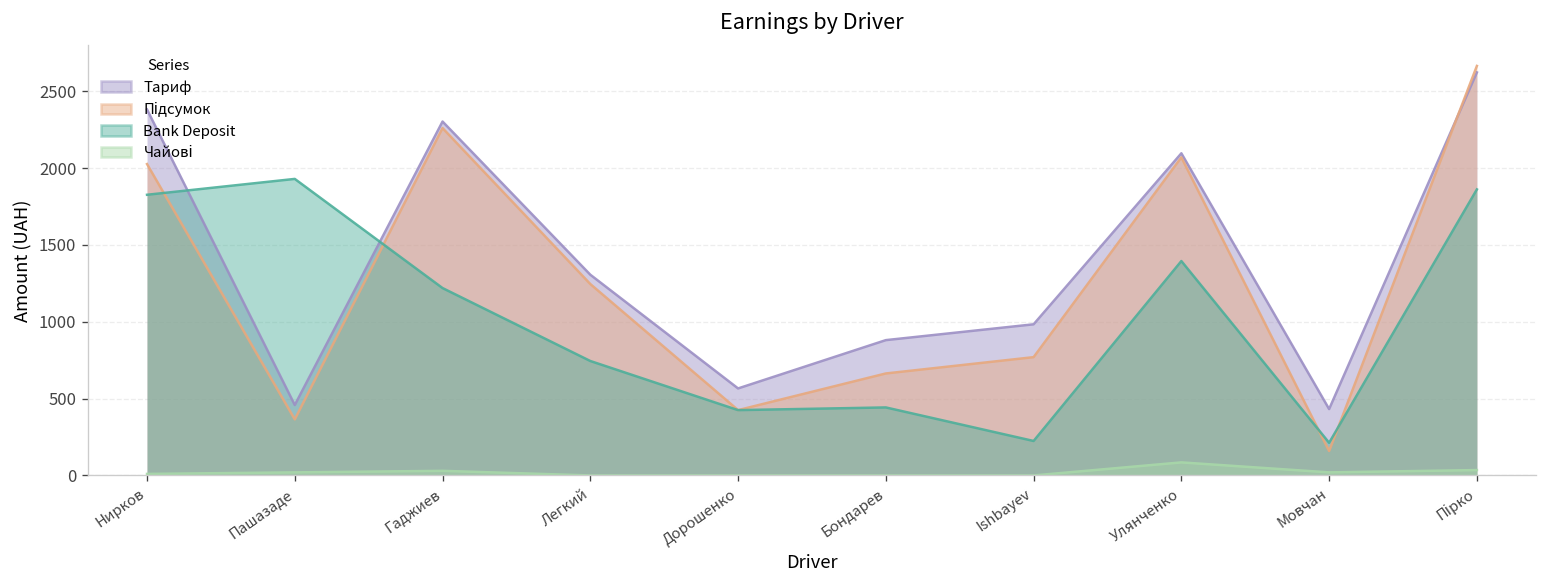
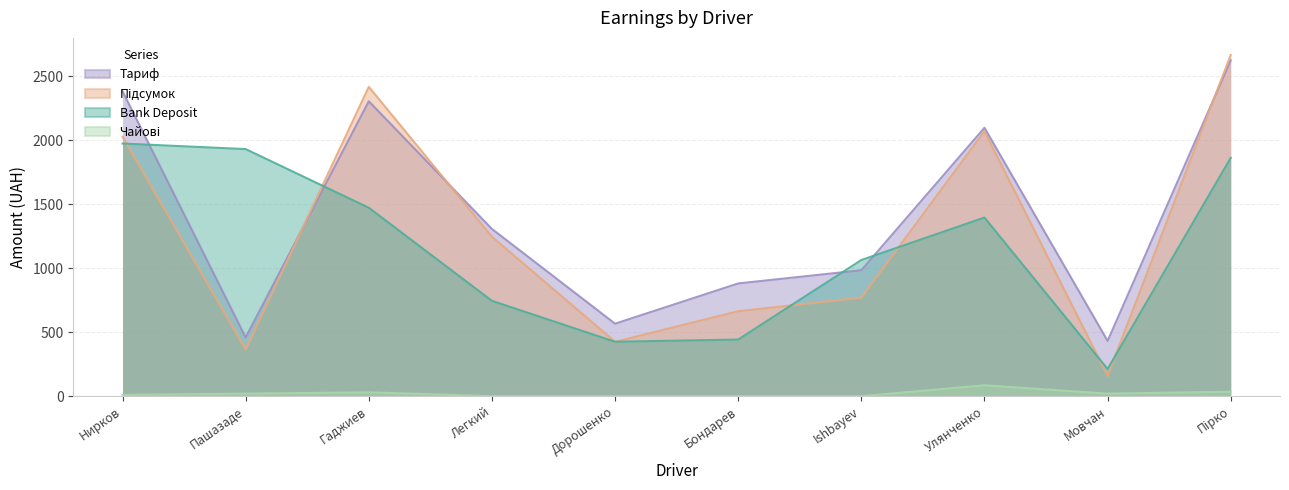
Bank Deposit, Нирков: 1830 -> 1970
Підсумок, Гаджиев: 2260 -> 2420
Bank Deposit, Гаджиев: 1220 -> 1470
Bank Deposit, Ishbayev: 220 -> 1060
